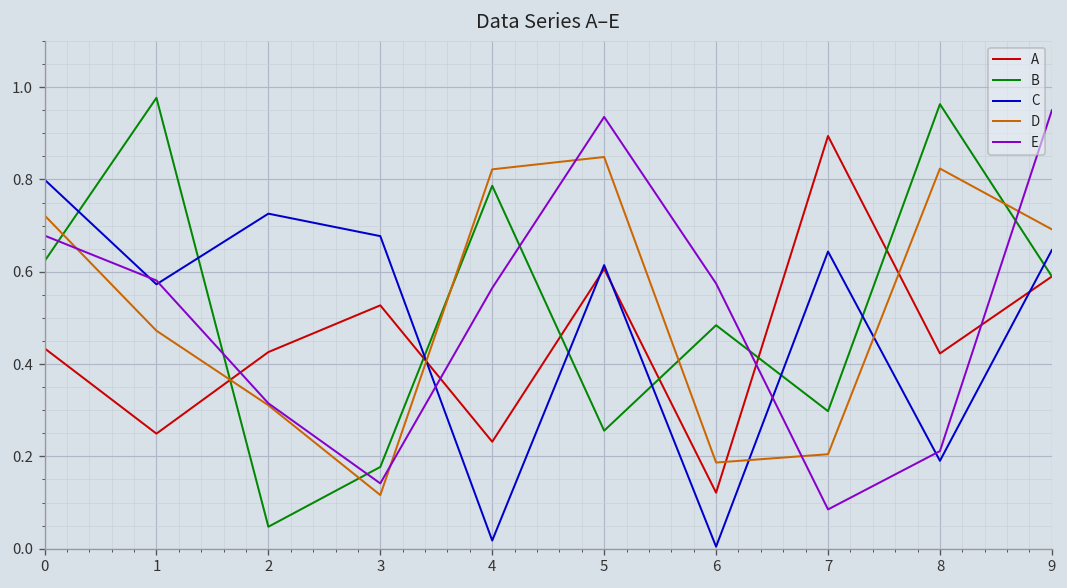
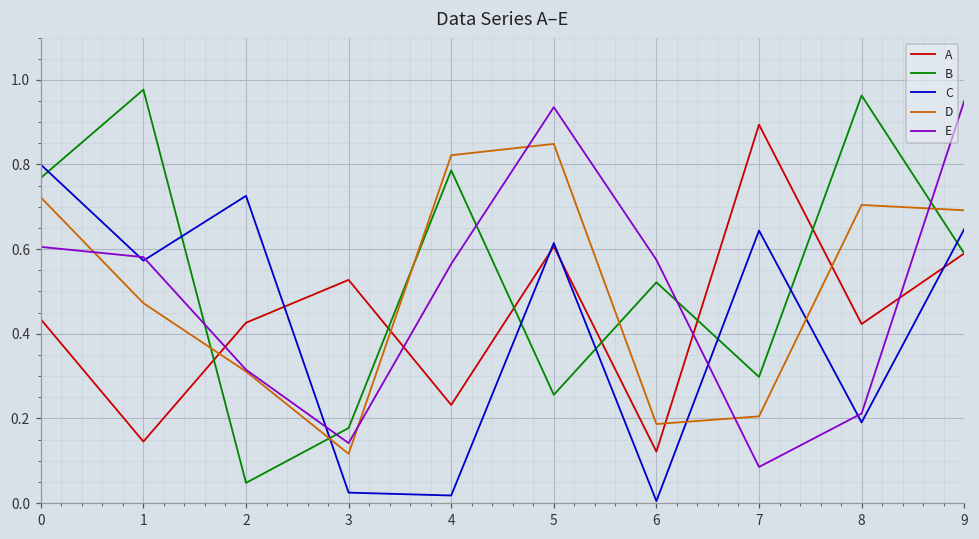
B, 0: 0.62 -> 0.77
E, 0: 0.68 -> 0.61
A, 1: 0.25 -> 0.15
C, 3: 0.68 -> 0.02
B, 6: 0.48 -> 0.52
D, 8: 0.82 -> 0.70
